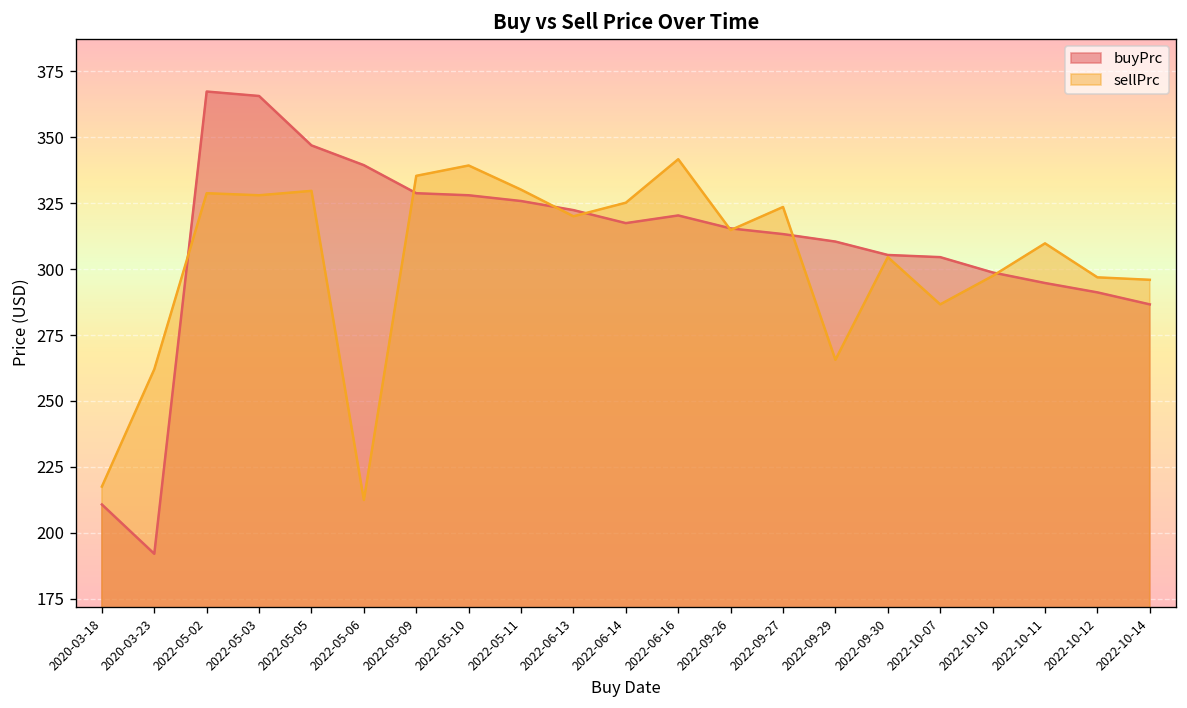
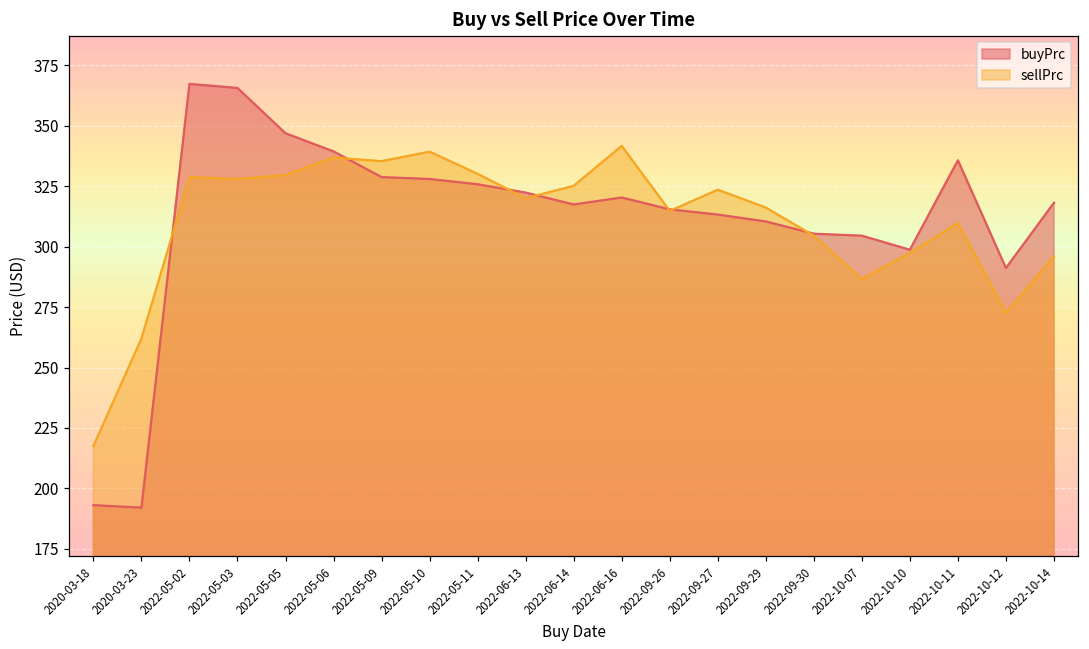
buyPrc, 2020-03-18: 211 -> 193
sellPrc, 2022-05-06: 212 -> 337
sellPrc, 2022-09-29: 266 -> 316
buyPrc, 2022-10-11: 295 -> 336
sellPrc, 2022-10-12: 297 -> 273
buyPrc, 2022-10-14: 287 -> 318
